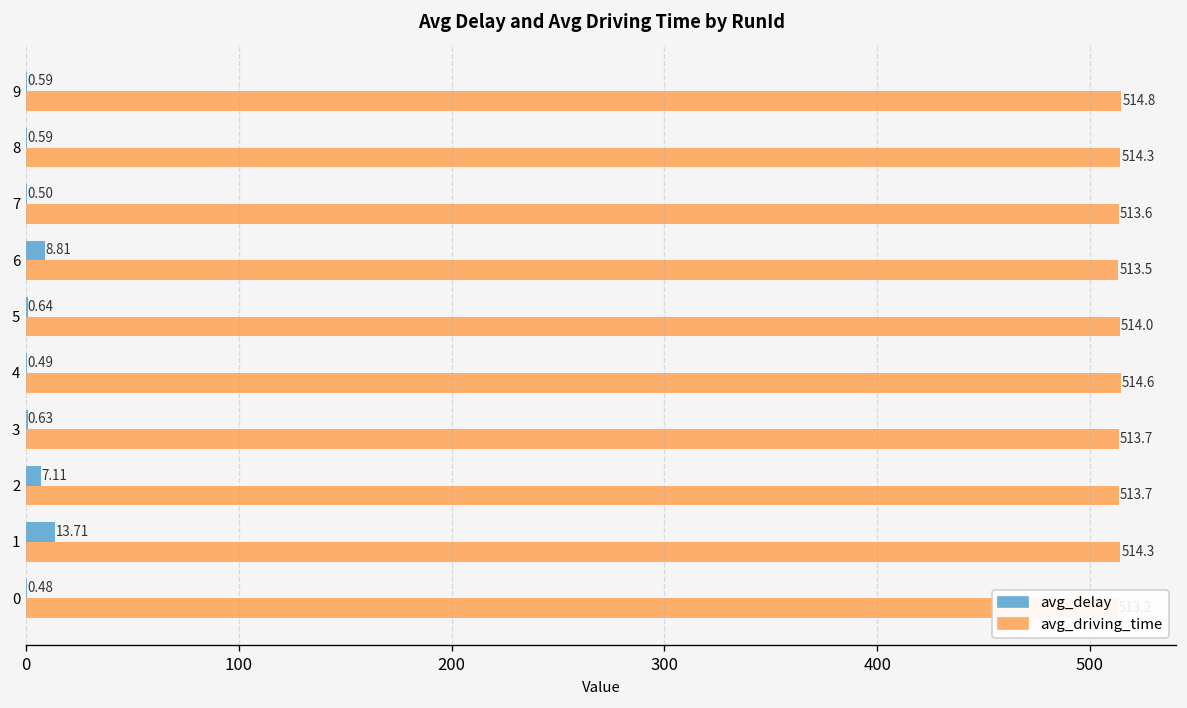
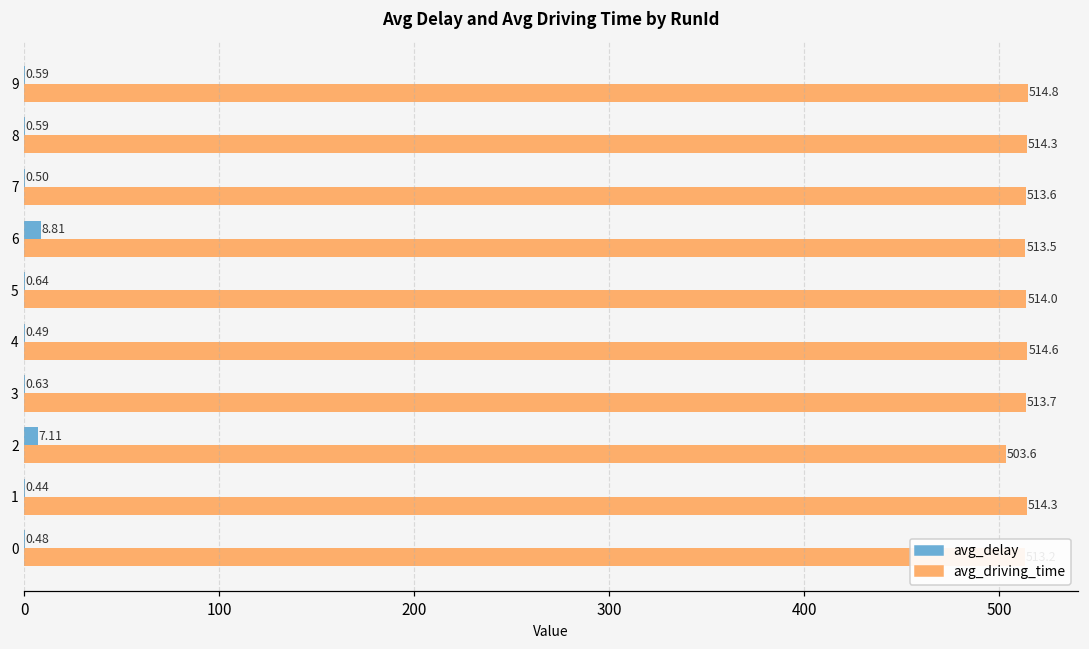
avg_driving_time, 2: 513.7 -> 503.6
avg_delay, 1: 13.71 -> 0.44
